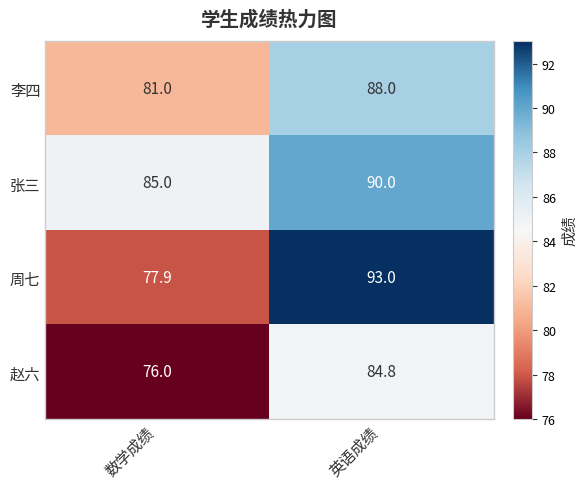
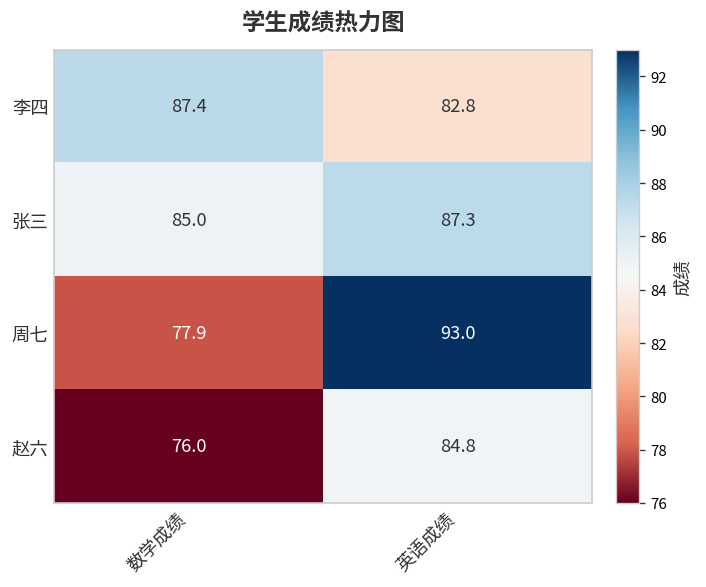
李四, 数学成绩: 81.0 -> 87.4
李四, 英语成绩: 88.0 -> 82.8
张三, 英语成绩: 90.0 -> 87.3
